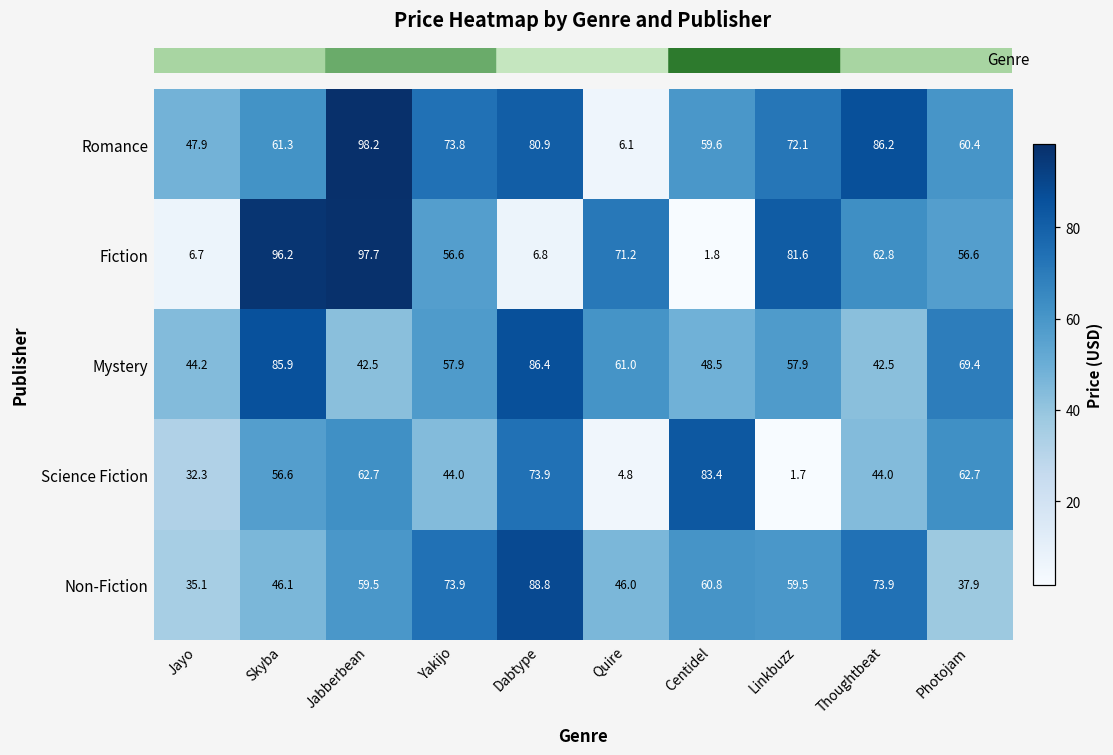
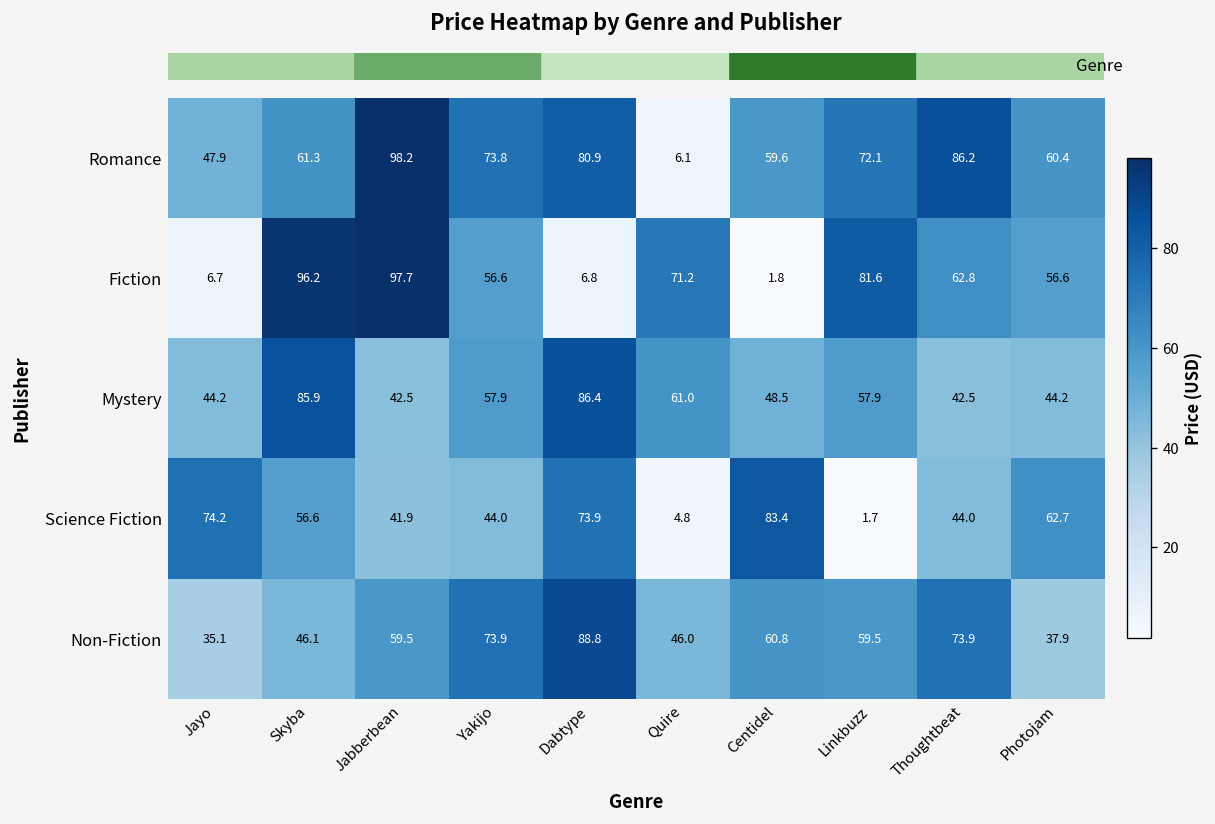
Mystery, Photojam: 69.4 -> 44.2
Science Fiction, Jayo: 32.3 -> 74.2
Science Fiction, Jabberbean: 62.7 -> 41.9
